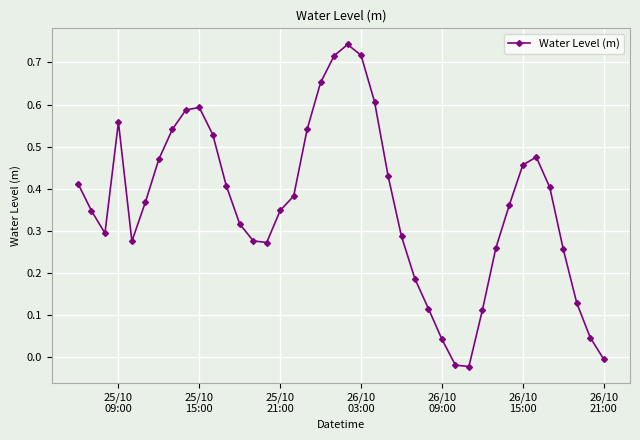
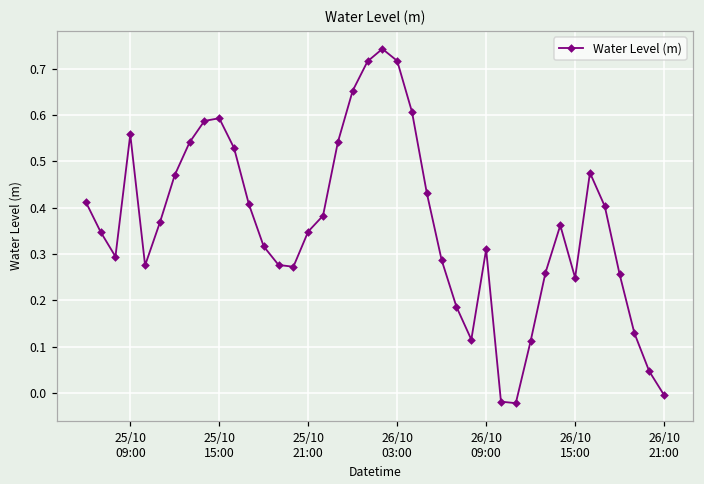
26/10 09:00: 0.04 -> 0.31
26/10 15:00: 0.46 -> 0.25
